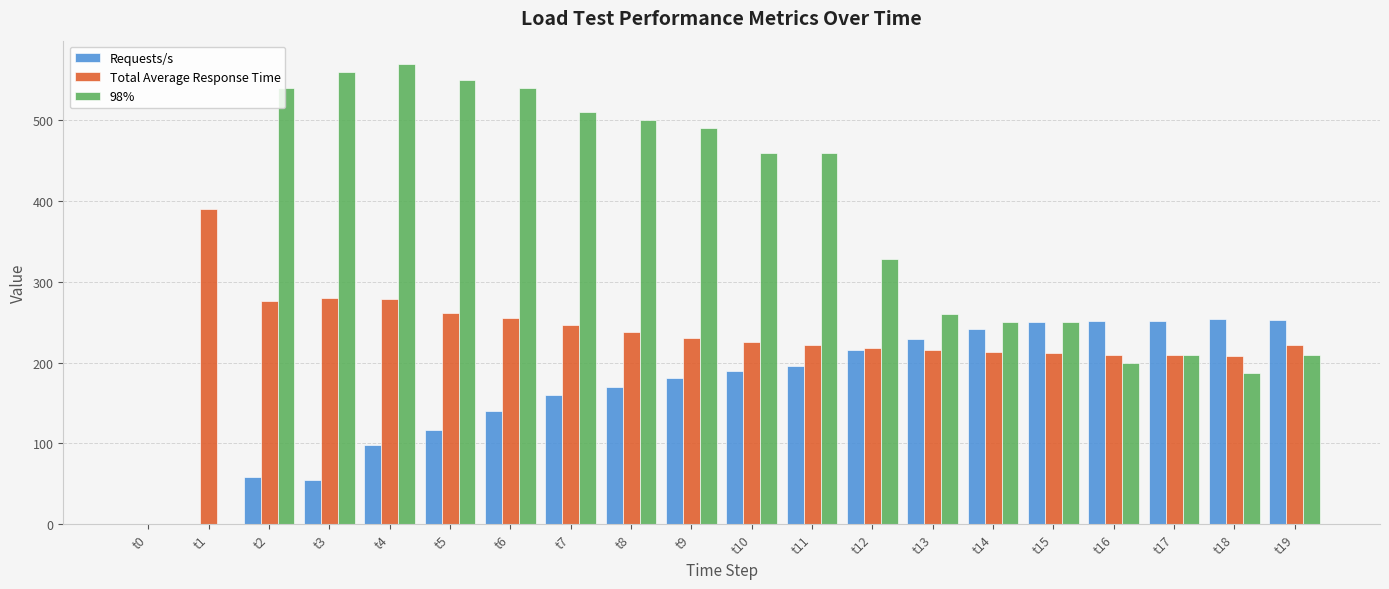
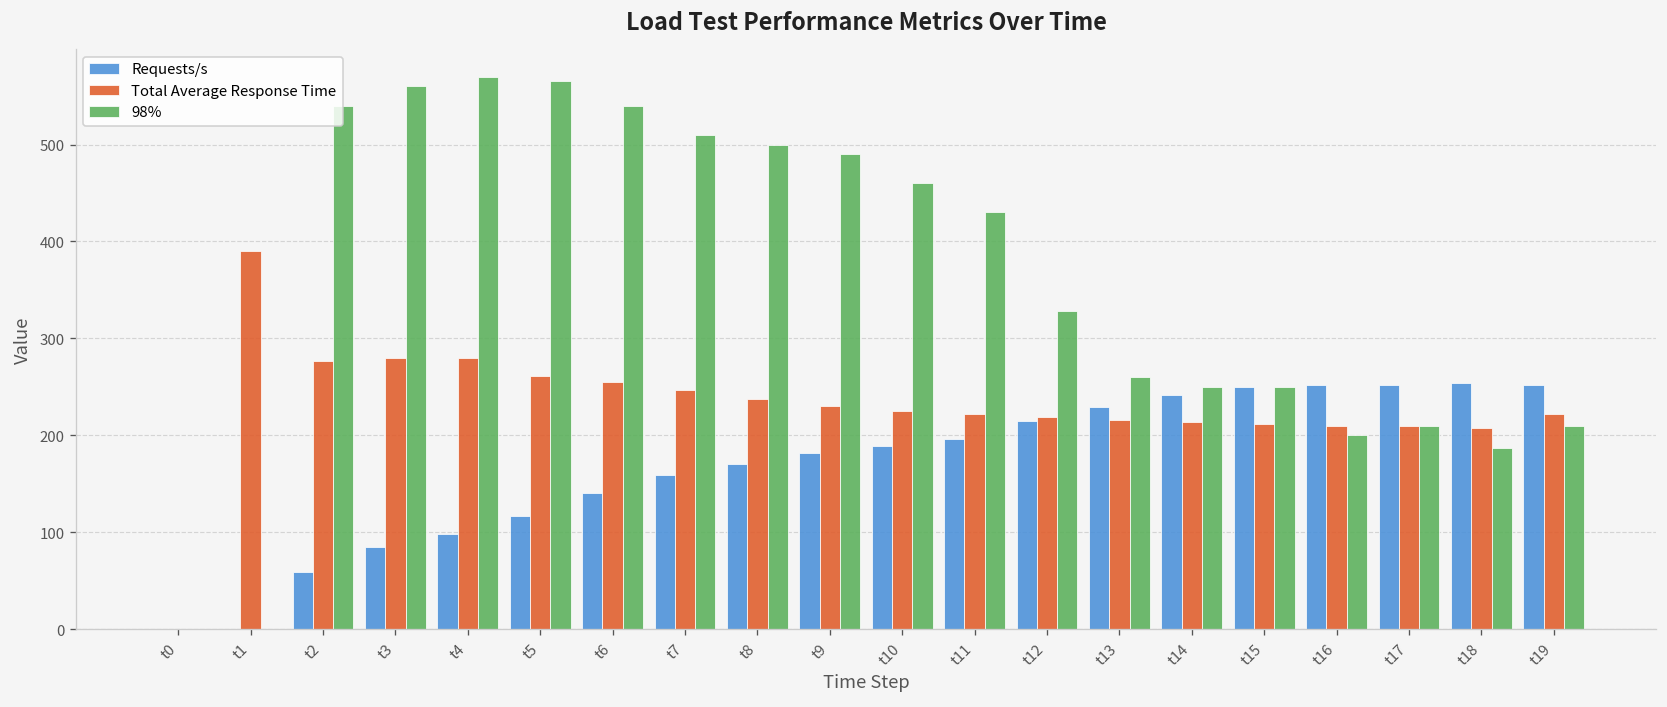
Requests/s, t3: 50 -> 90
98%, t5: 550 -> 570
98%, t11: 460 -> 430
